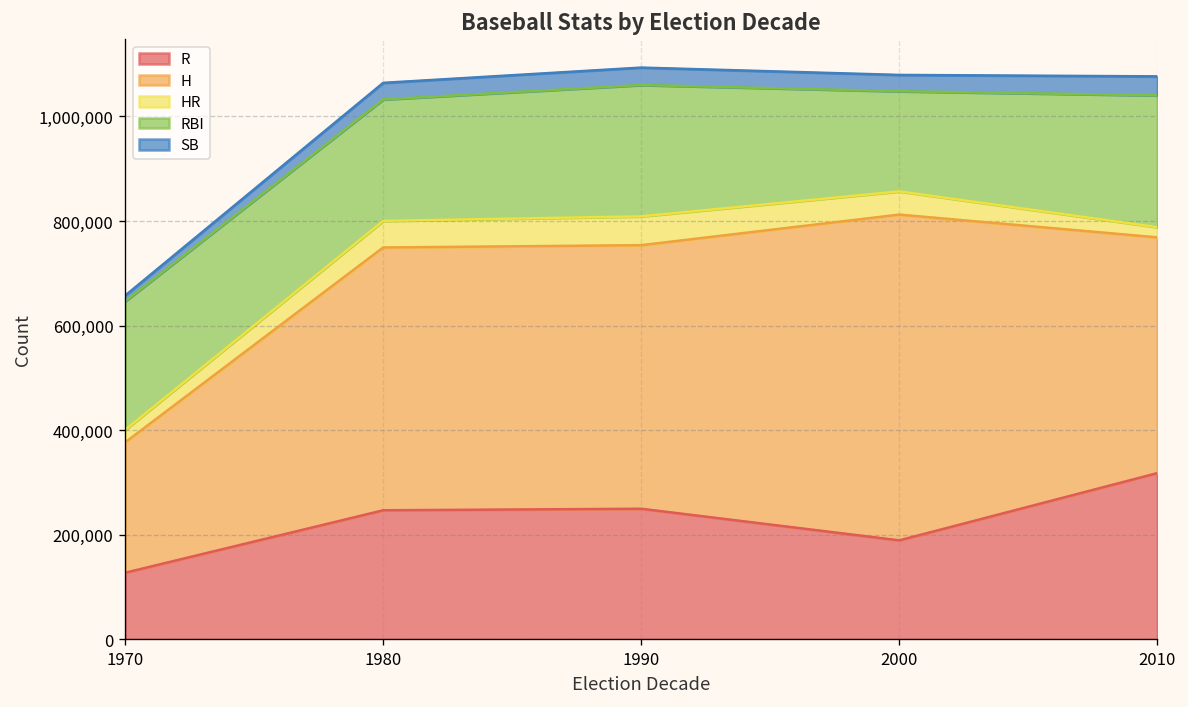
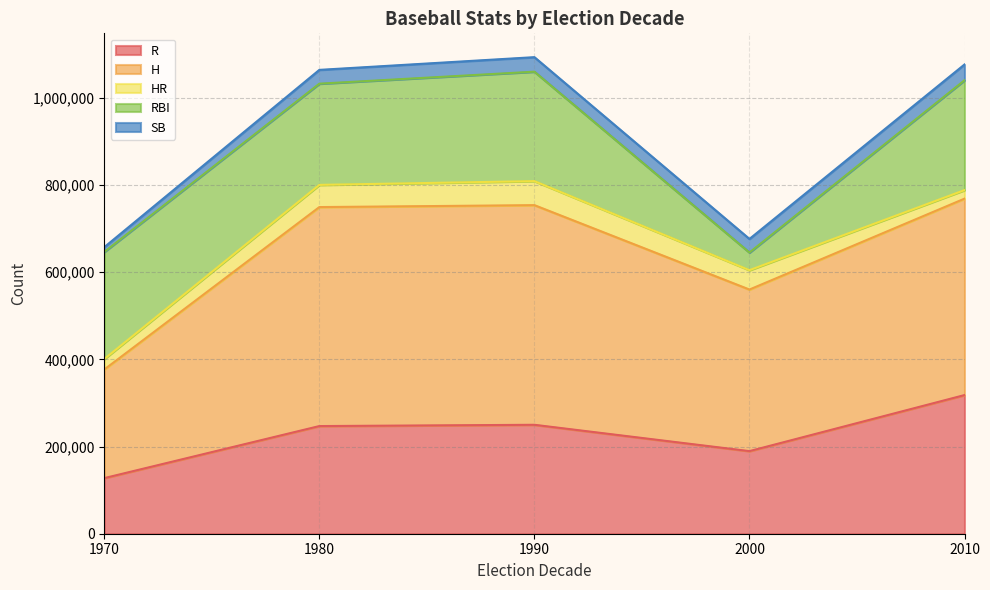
H, 2000: 620,000 -> 370,000
RBI, 2000: 190,000 -> 40,000
